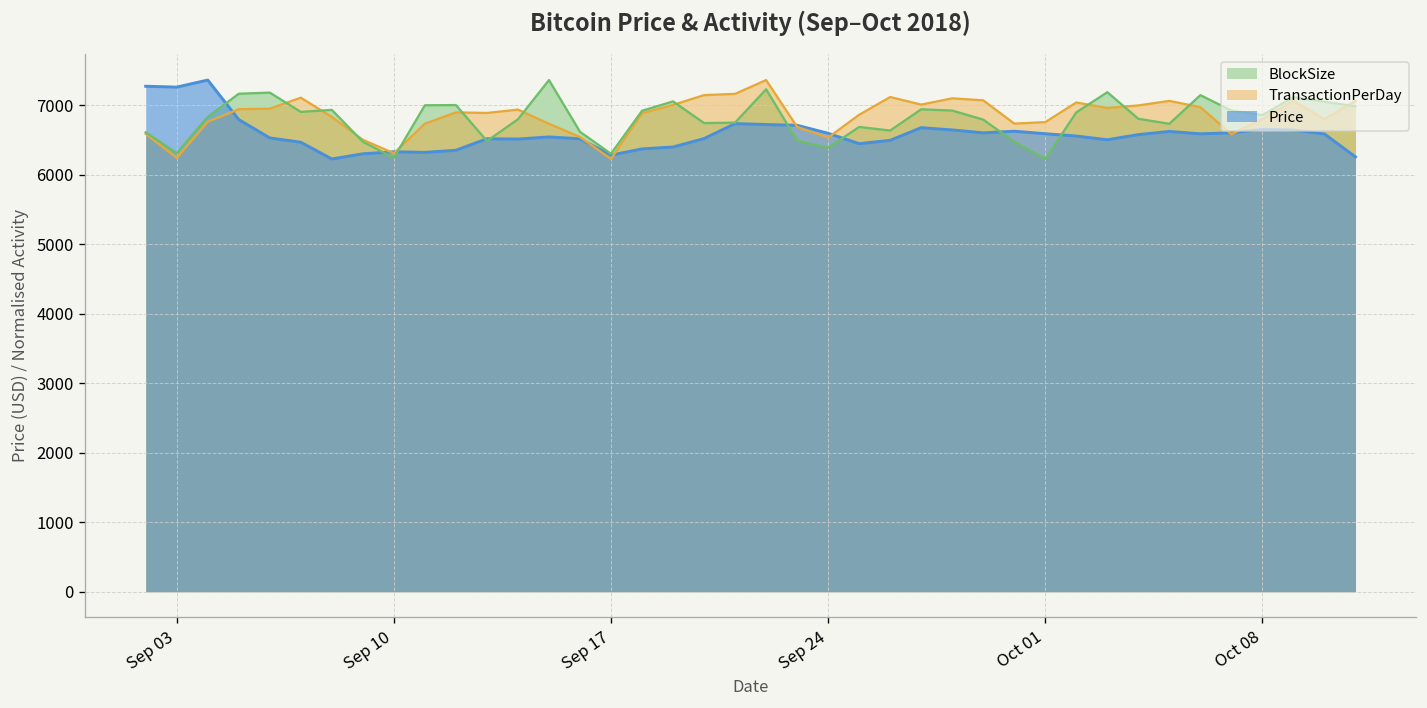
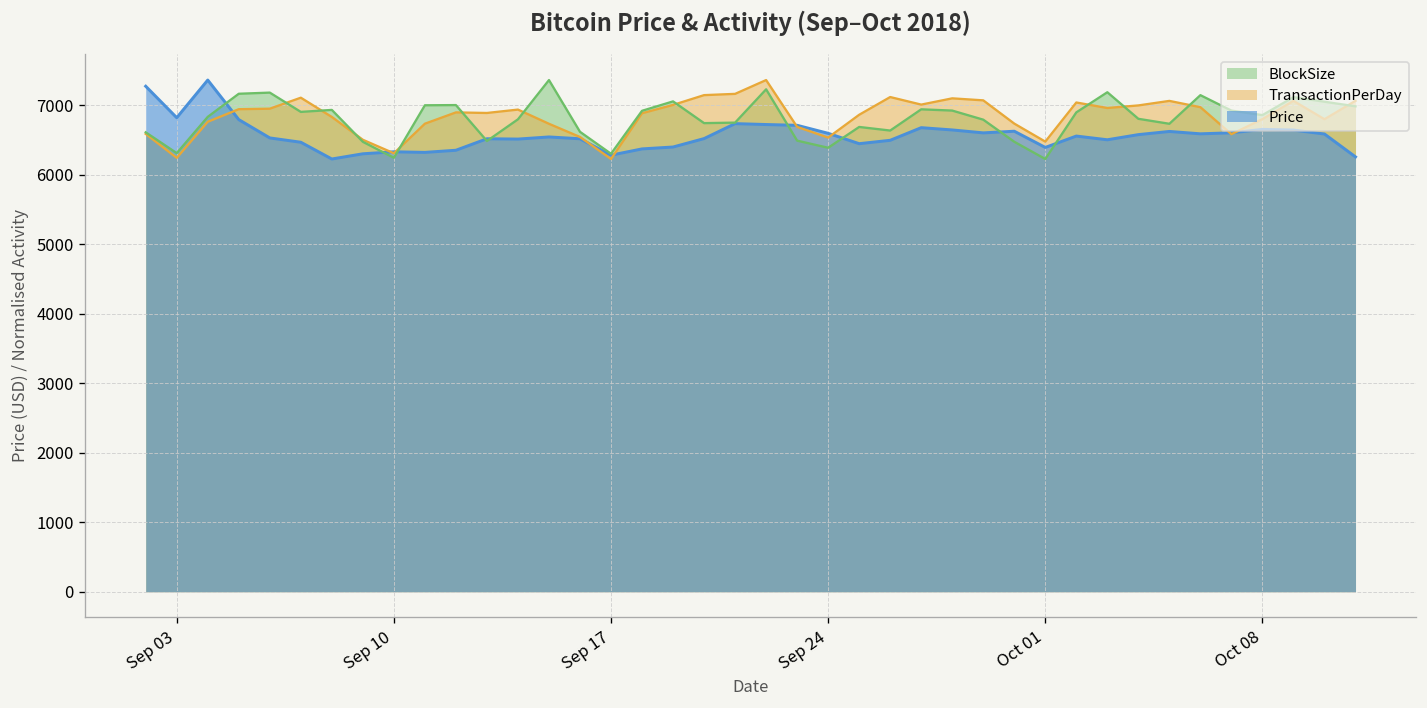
Price, Sep 03: 7300 -> 6800
TransactionPerDay, Oct 01: 6800 -> 6500
Price, Oct 01: 6600 -> 6400
